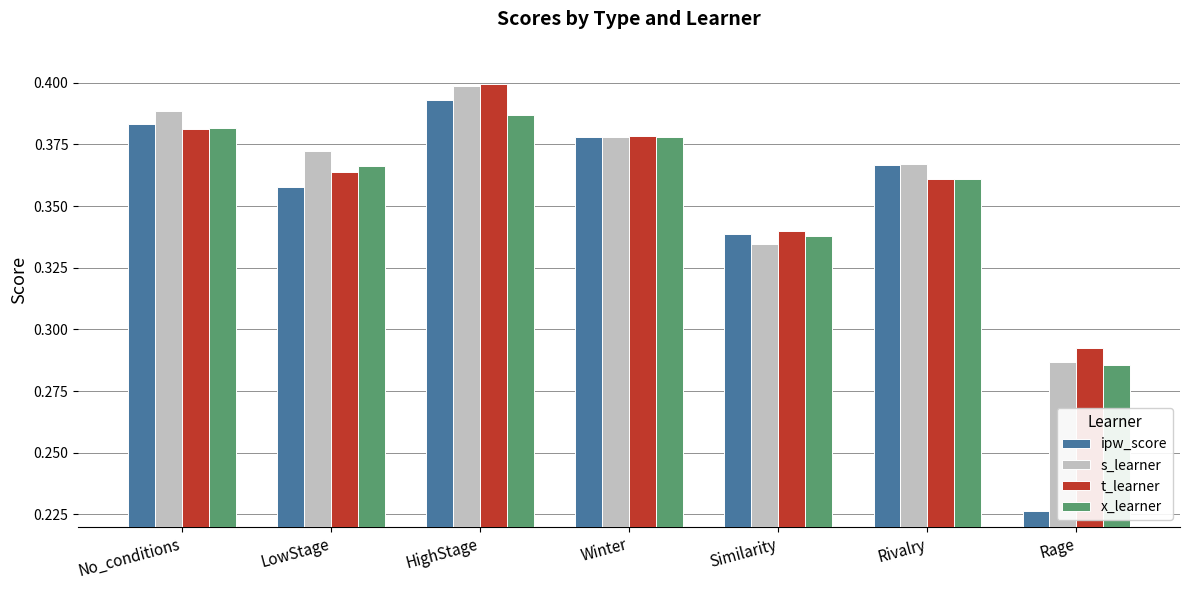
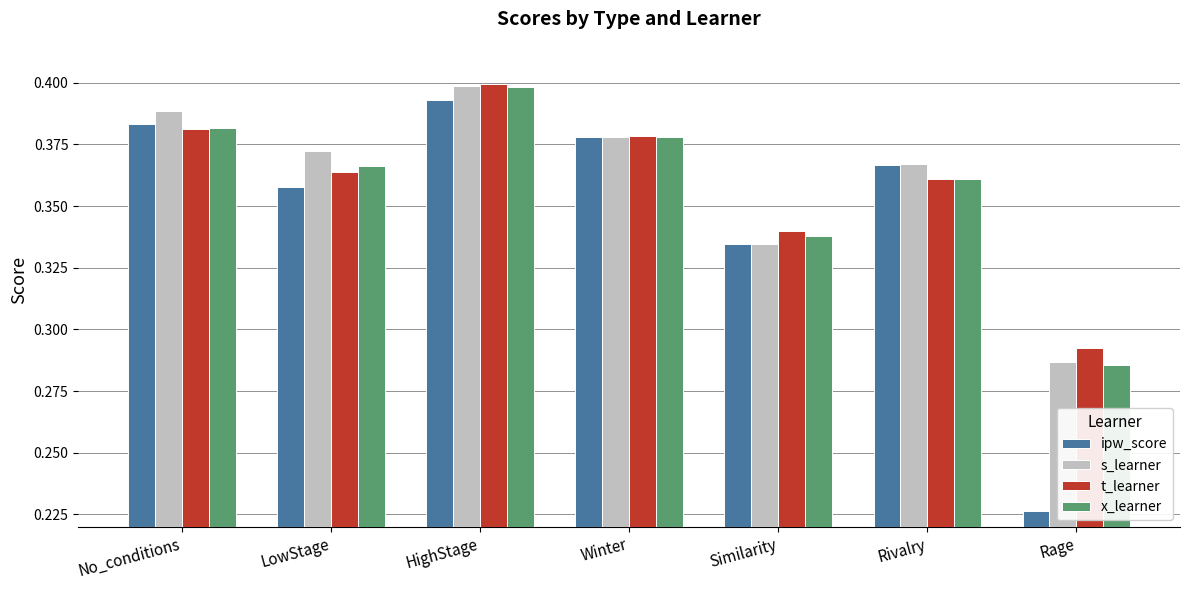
x_learner, HighStage: 0.387 -> 0.398
ipw_score, Similarity: 0.339 -> 0.335
